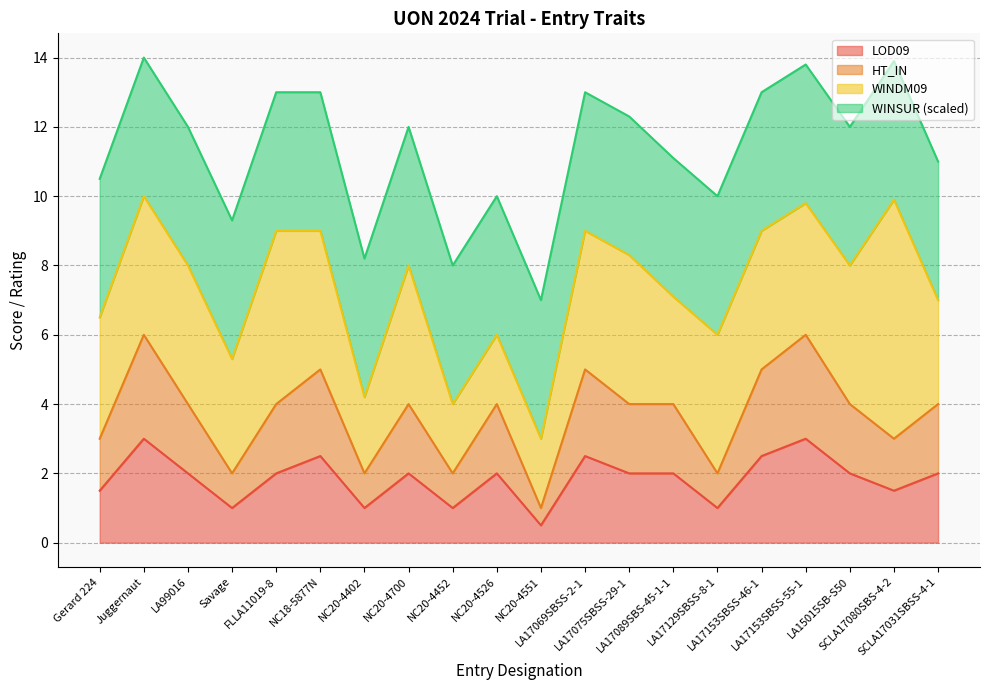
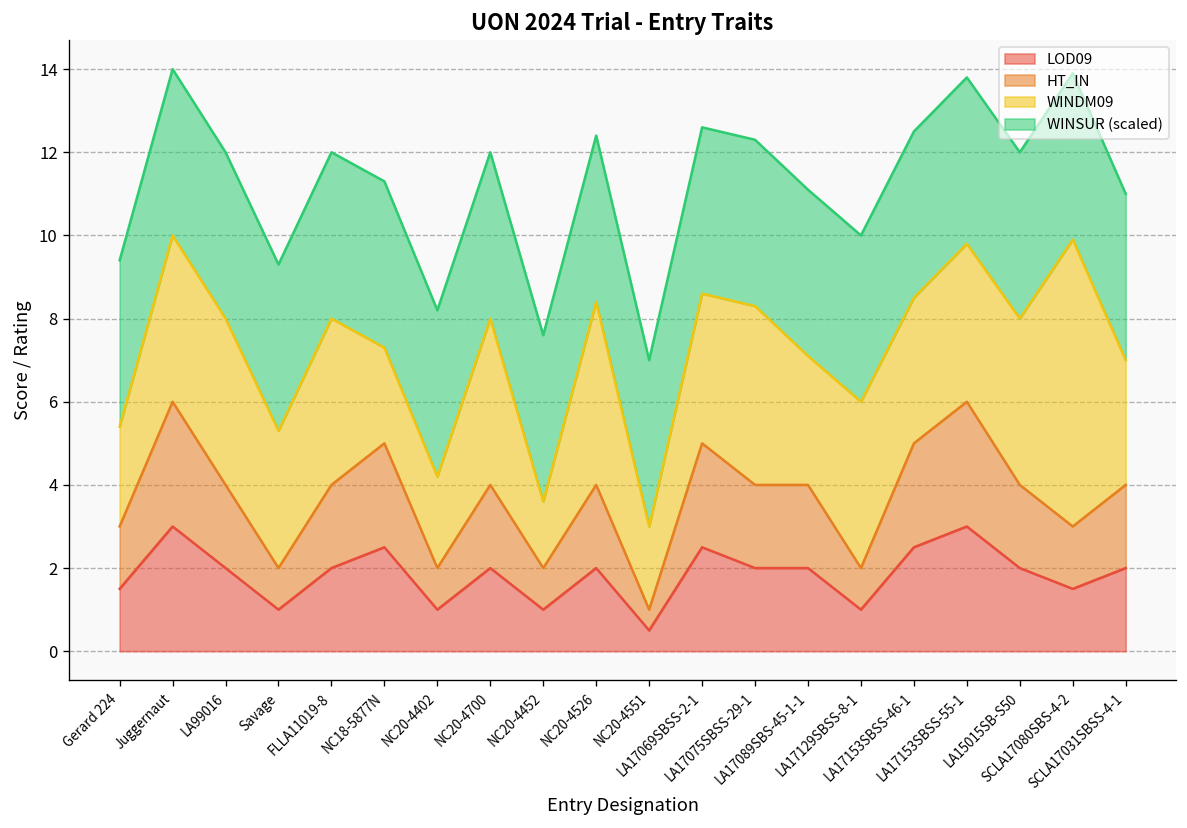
WINDM09, Gerard 224: 3.5 -> 2.4
WINDM09, FLLA11019-8: 5 -> 4
WINDM09, NC18-5877N: 4.0 -> 2.3
WINDM09, NC20-4452: 2.0 -> 1.6
WINDM09, NC20-4526: 2.0 -> 4.4
WINDM09, LA17069SBSS-2-1: 4.0 -> 3.6
WINDM09, LA17153SBSS-46-1: 4.0 -> 3.5
